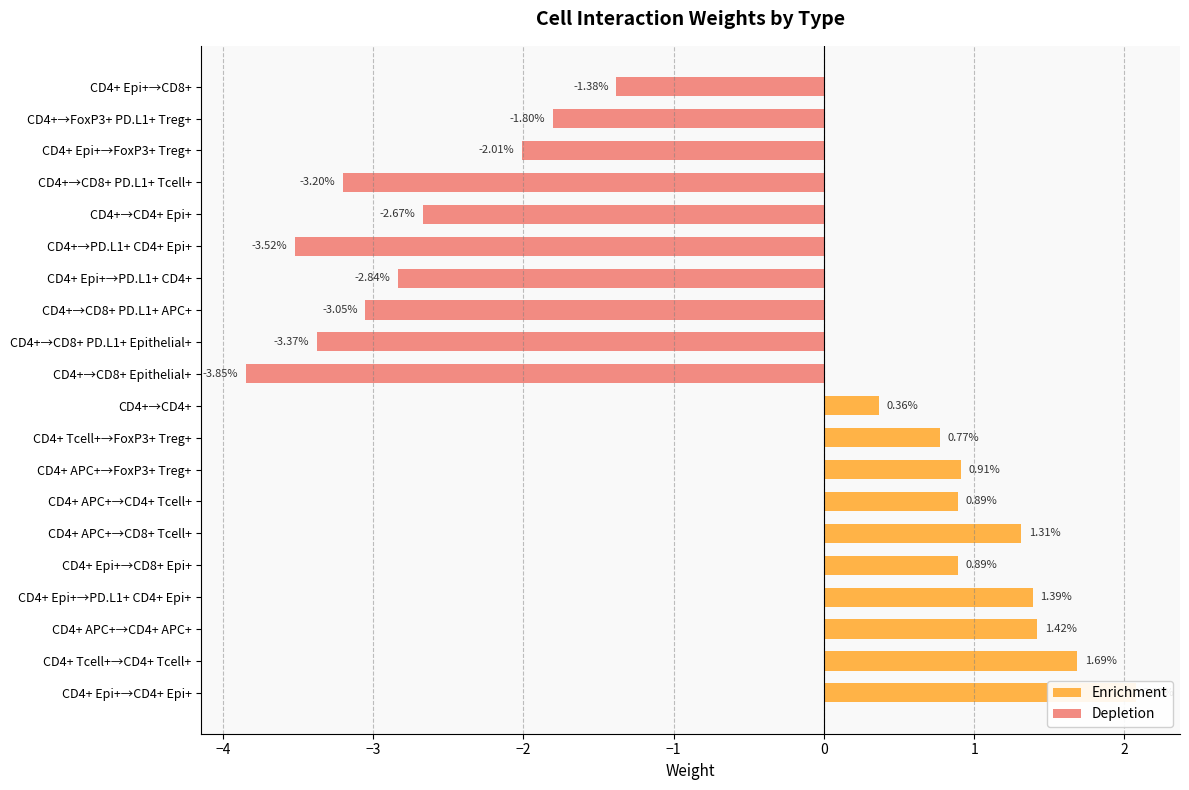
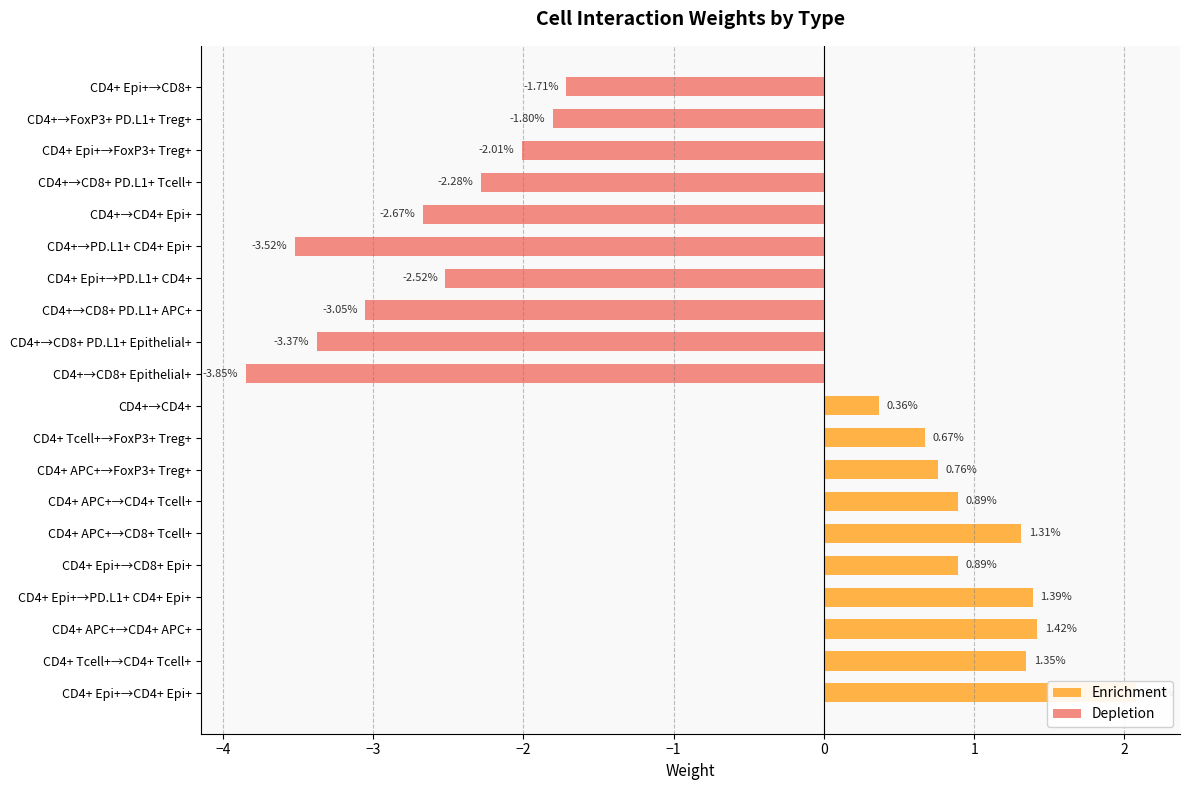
Depletion, CD4+ Epi+→CD8+: -1.38% -> -1.71%
Depletion, CD4+→CD8+ PD.L1+ Tcell+: -3.20% -> -2.28%
Depletion, CD4+ Epi+→PD.L1+ CD4+: -2.84% -> -2.52%
Enrichment, CD4+ Tcell+→FoxP3+ Treg+: 0.77% -> 0.67%
Enrichment, CD4+ APC+→FoxP3+ Treg+: 0.91% -> 0.76%
Enrichment, CD4+ Tcell+→CD4+ Tcell+: 1.69% -> 1.35%
